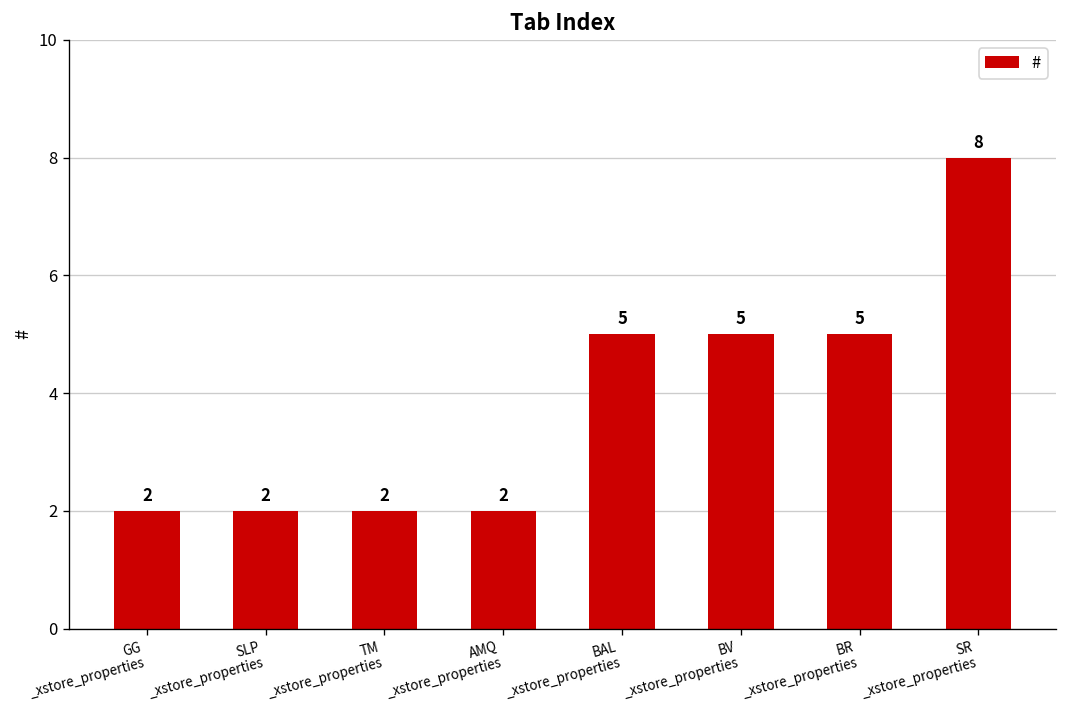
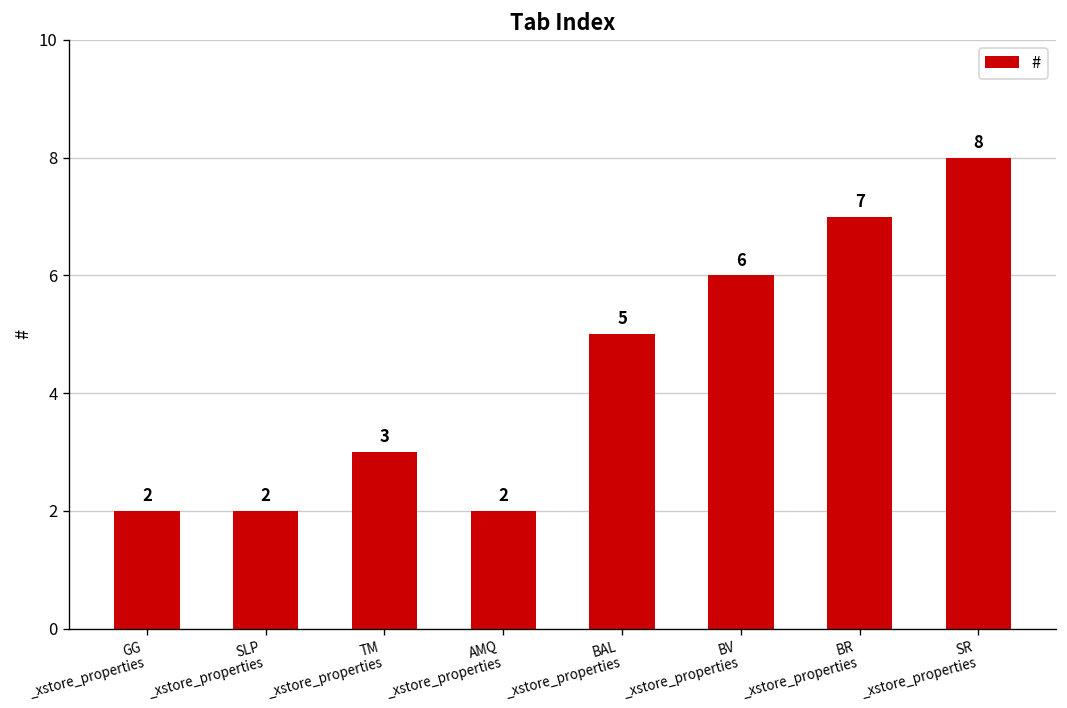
TM _xstore_properties: 2 -> 3
BV _xstore_properties: 5 -> 6
BR _xstore_properties: 5 -> 7
